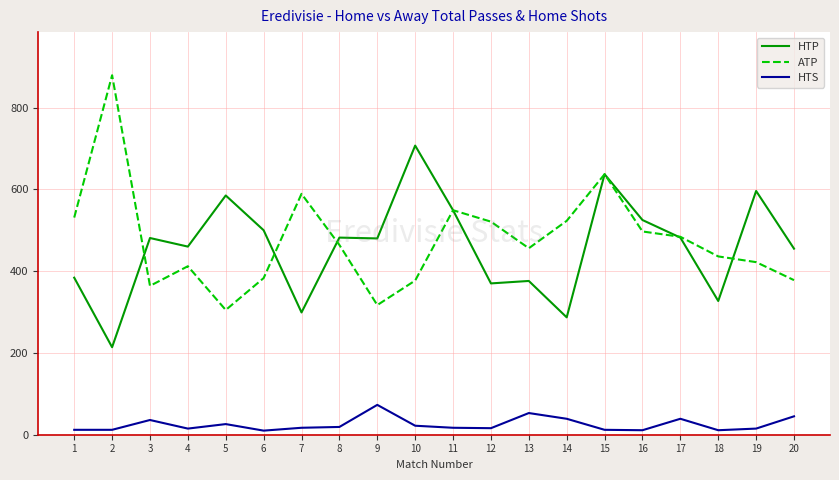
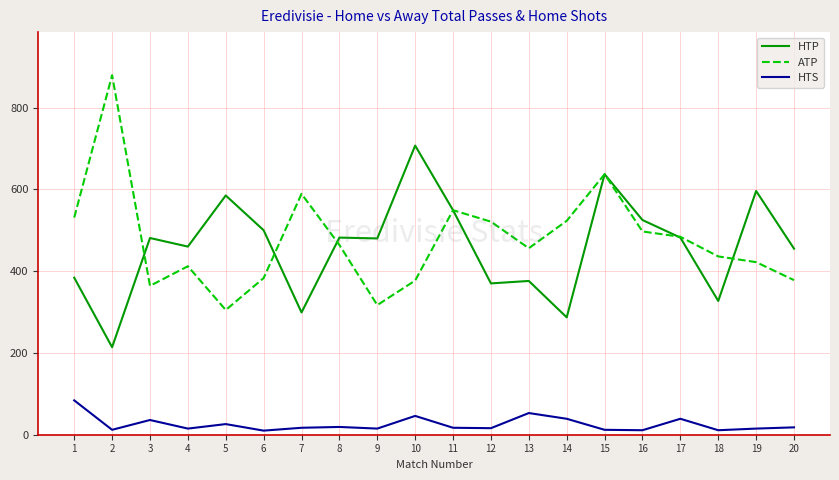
HTS, 1: 10 -> 80
HTS, 9: 70 -> 20
HTS, 10: 20 -> 50
HTS, 20: 50 -> 20
